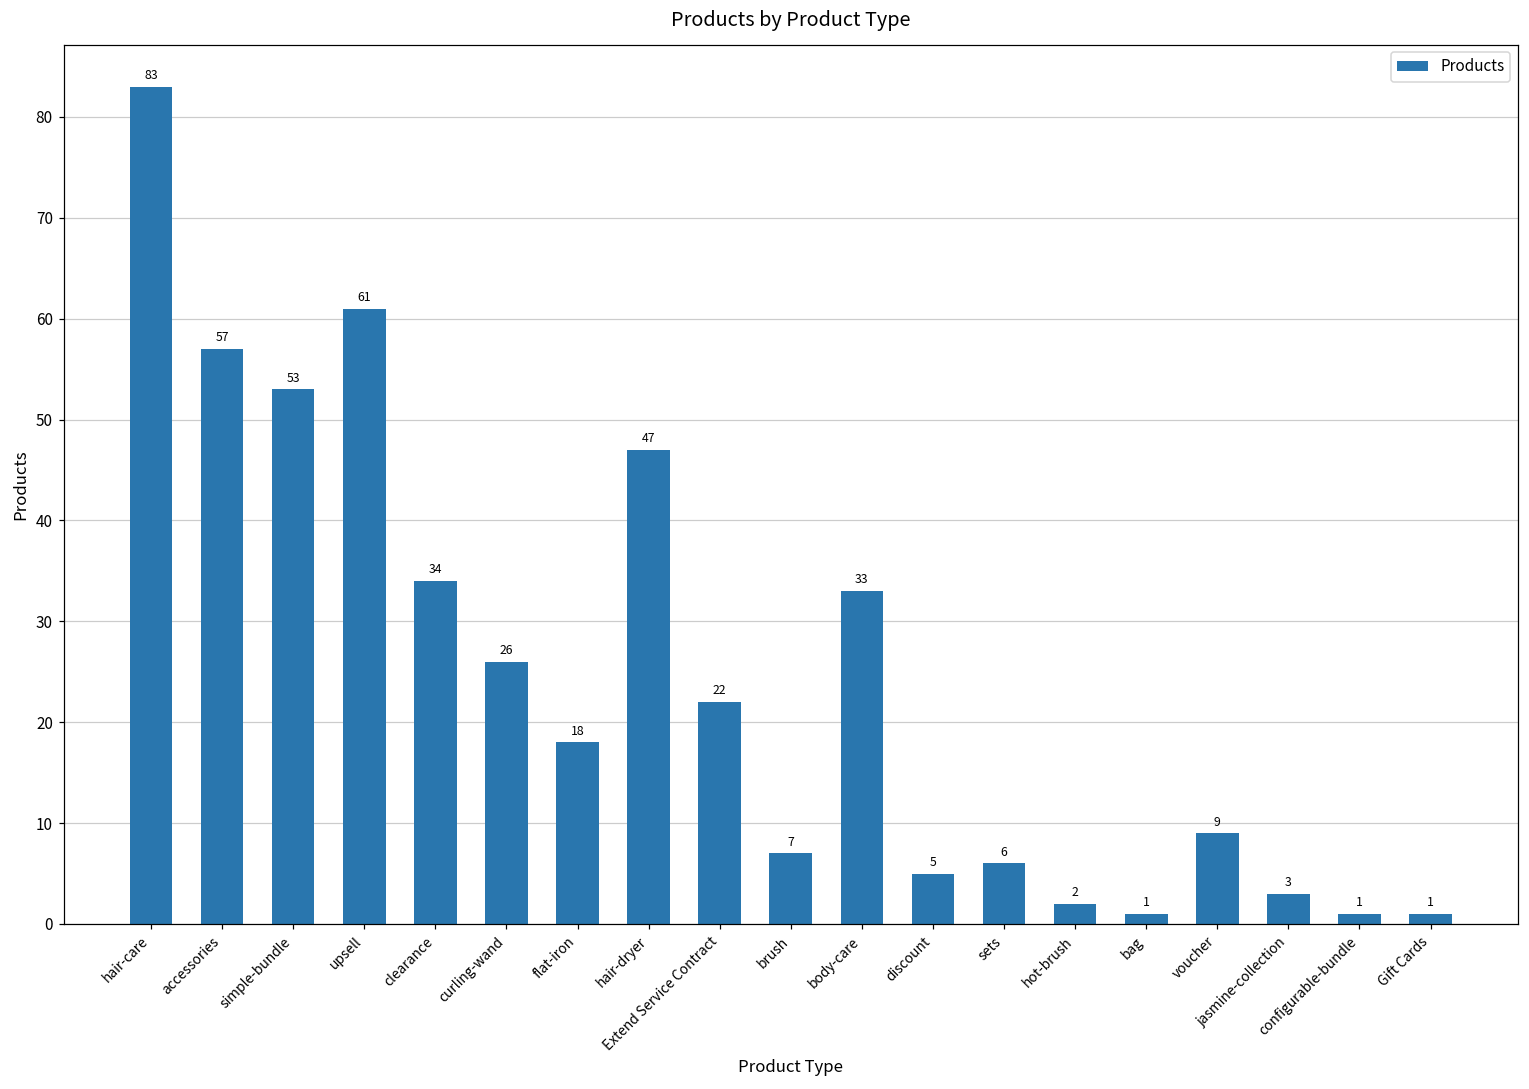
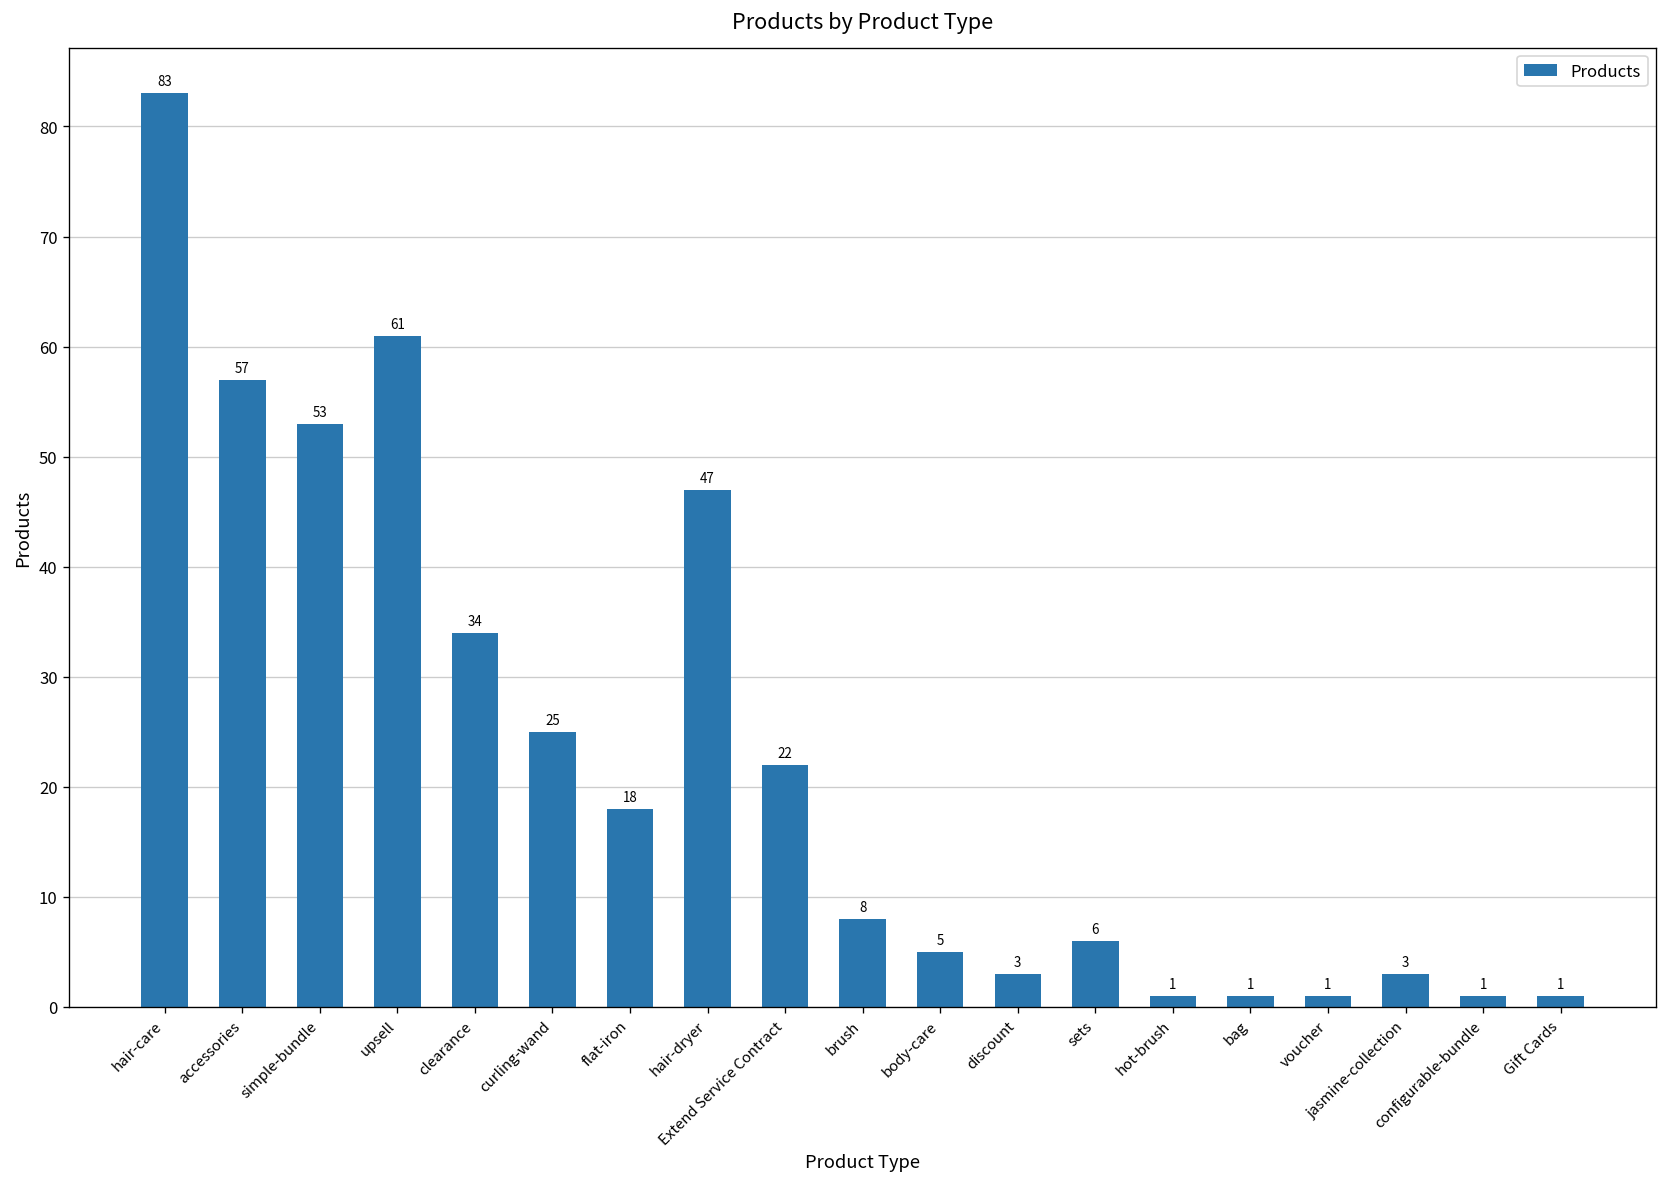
curling-wand: 26 -> 25
brush: 7 -> 8
body-care: 33 -> 5
discount: 5 -> 3
hot-brush: 2 -> 1
voucher: 9 -> 1
